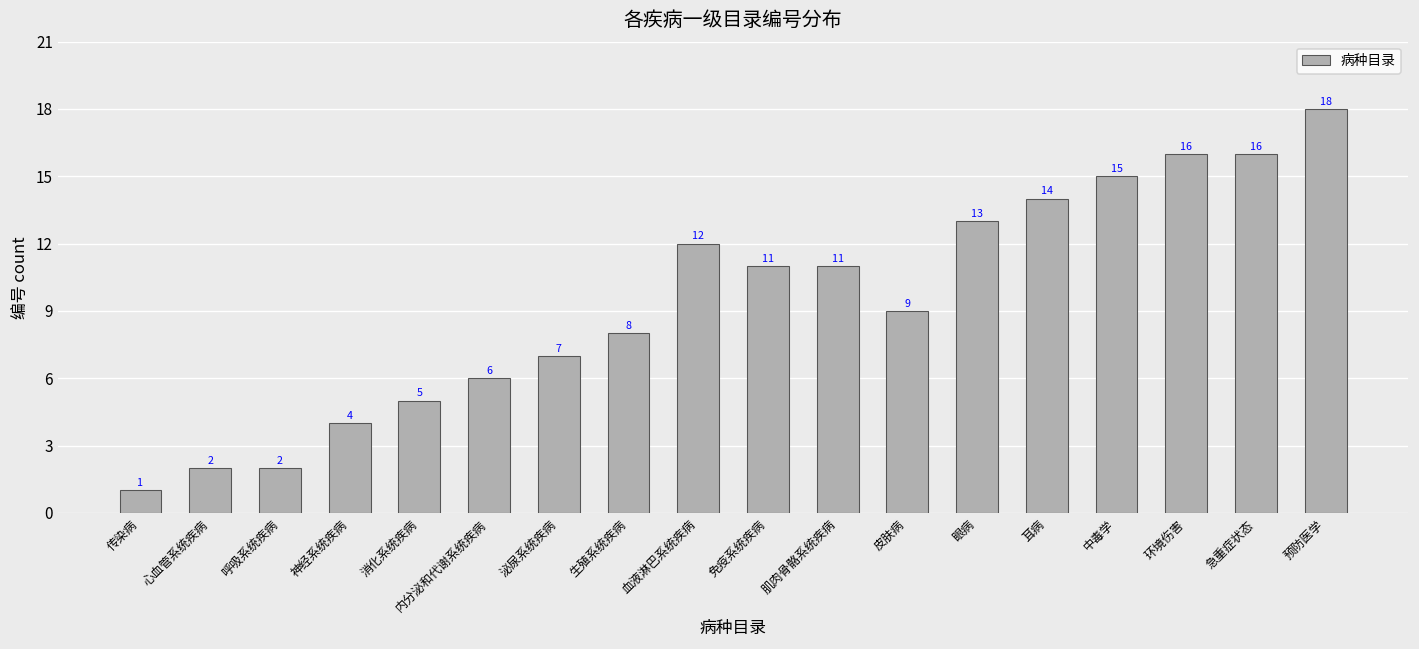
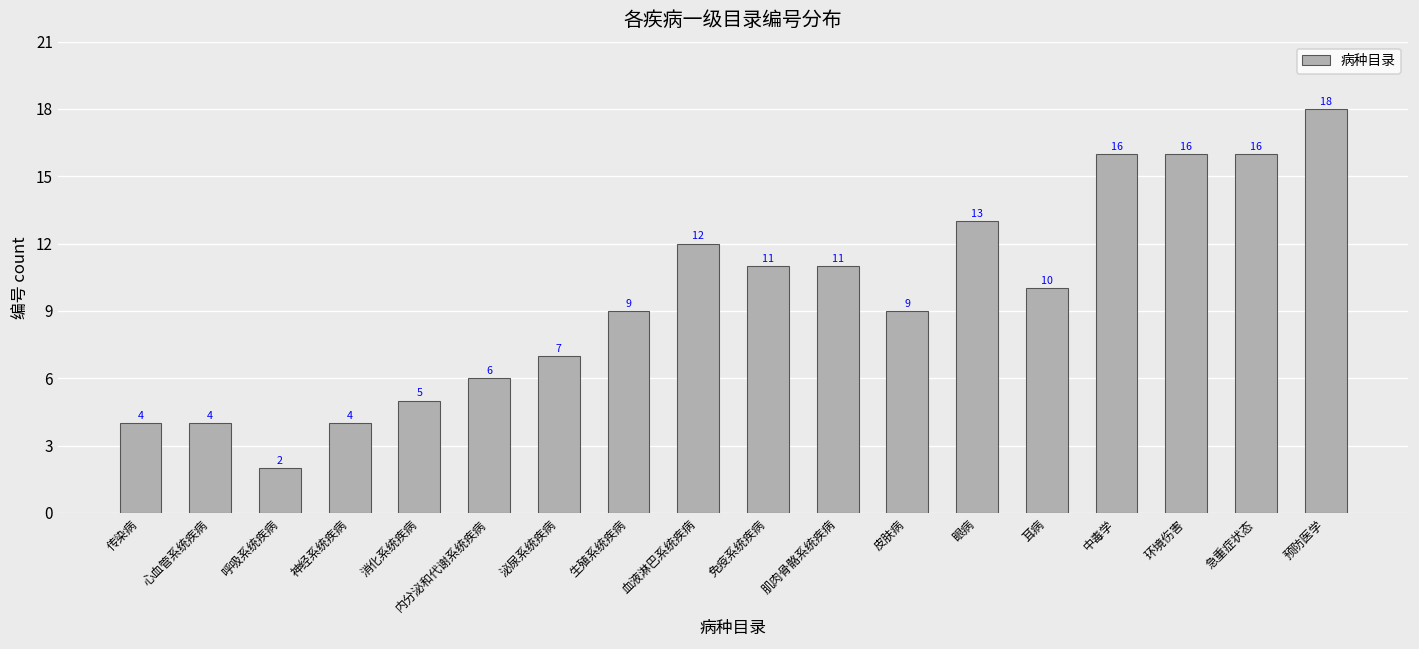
传染病: 1 -> 4
心血管系统疾病: 2 -> 4
生殖系统疾病: 8 -> 9
耳病: 14 -> 10
中毒学: 15 -> 16
